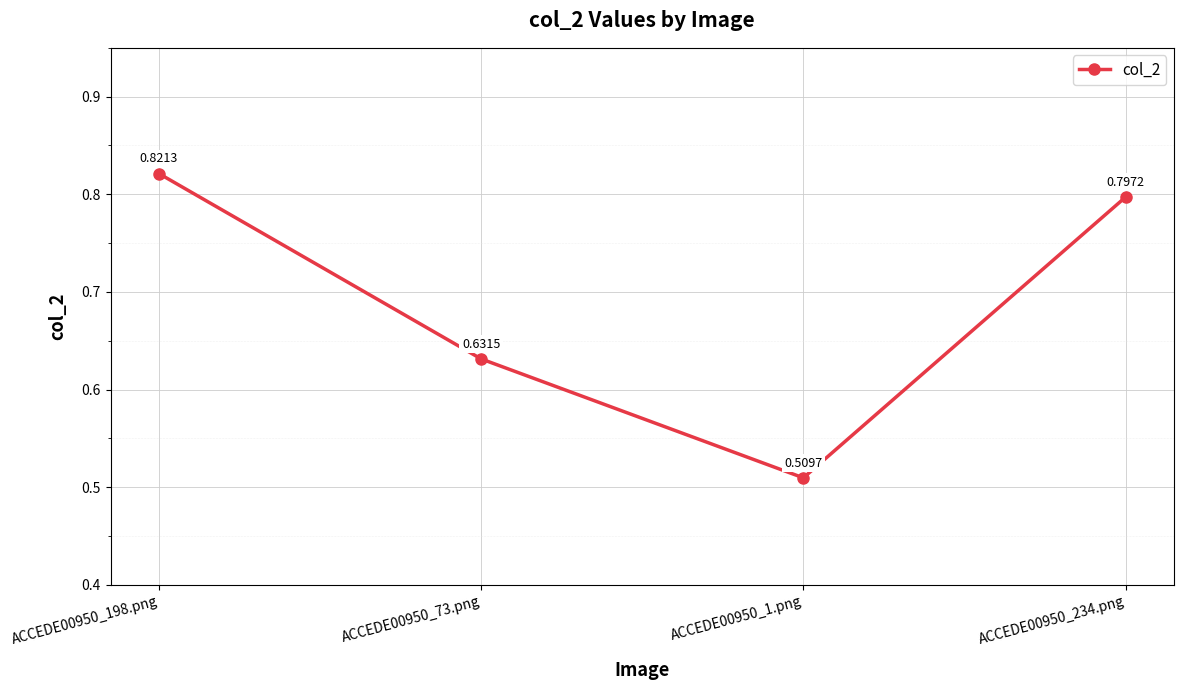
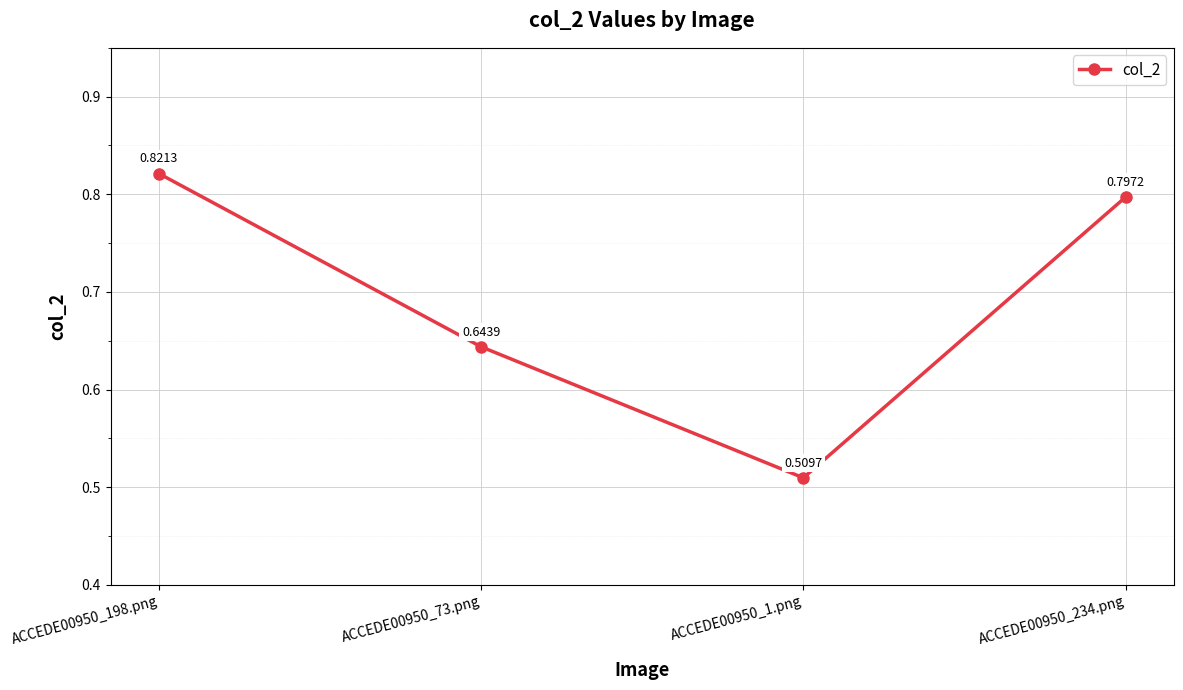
ACCEDE00950_73.png: 0.6315 -> 0.6439
